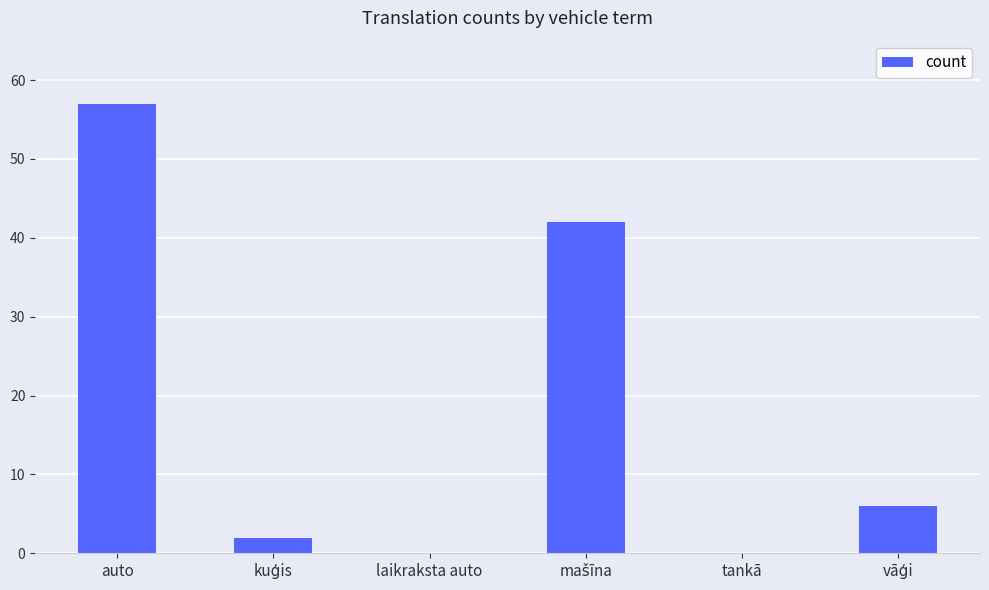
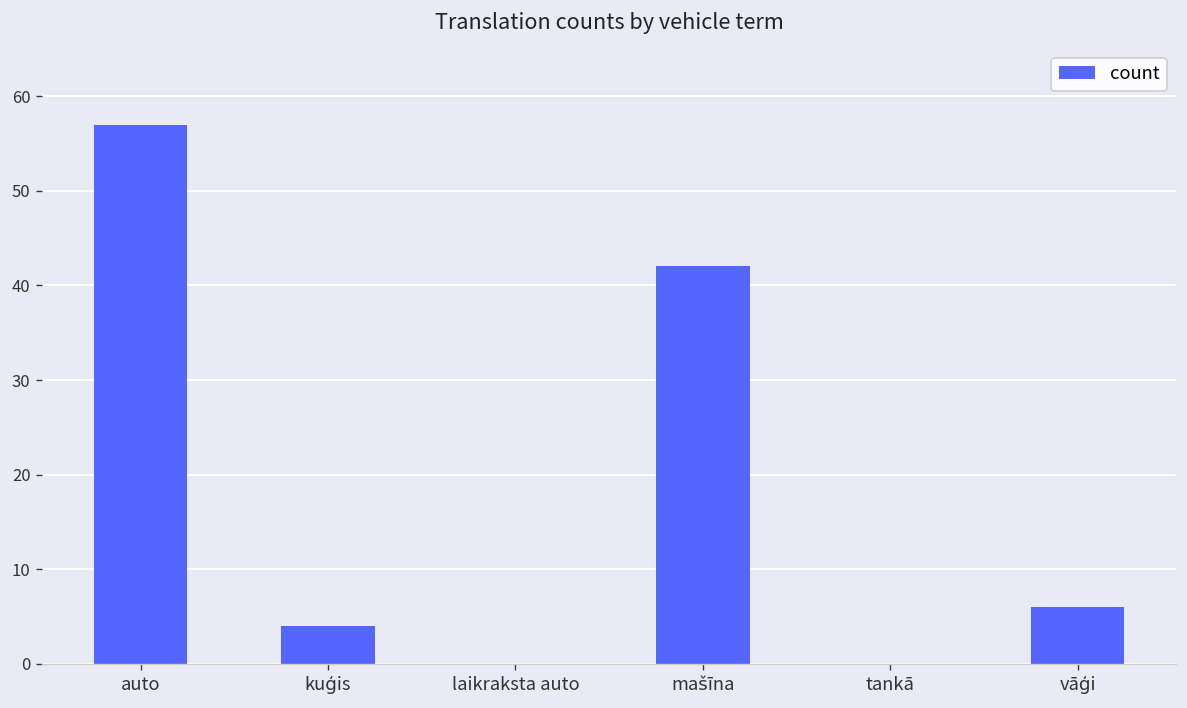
kuģis: 2 -> 4
